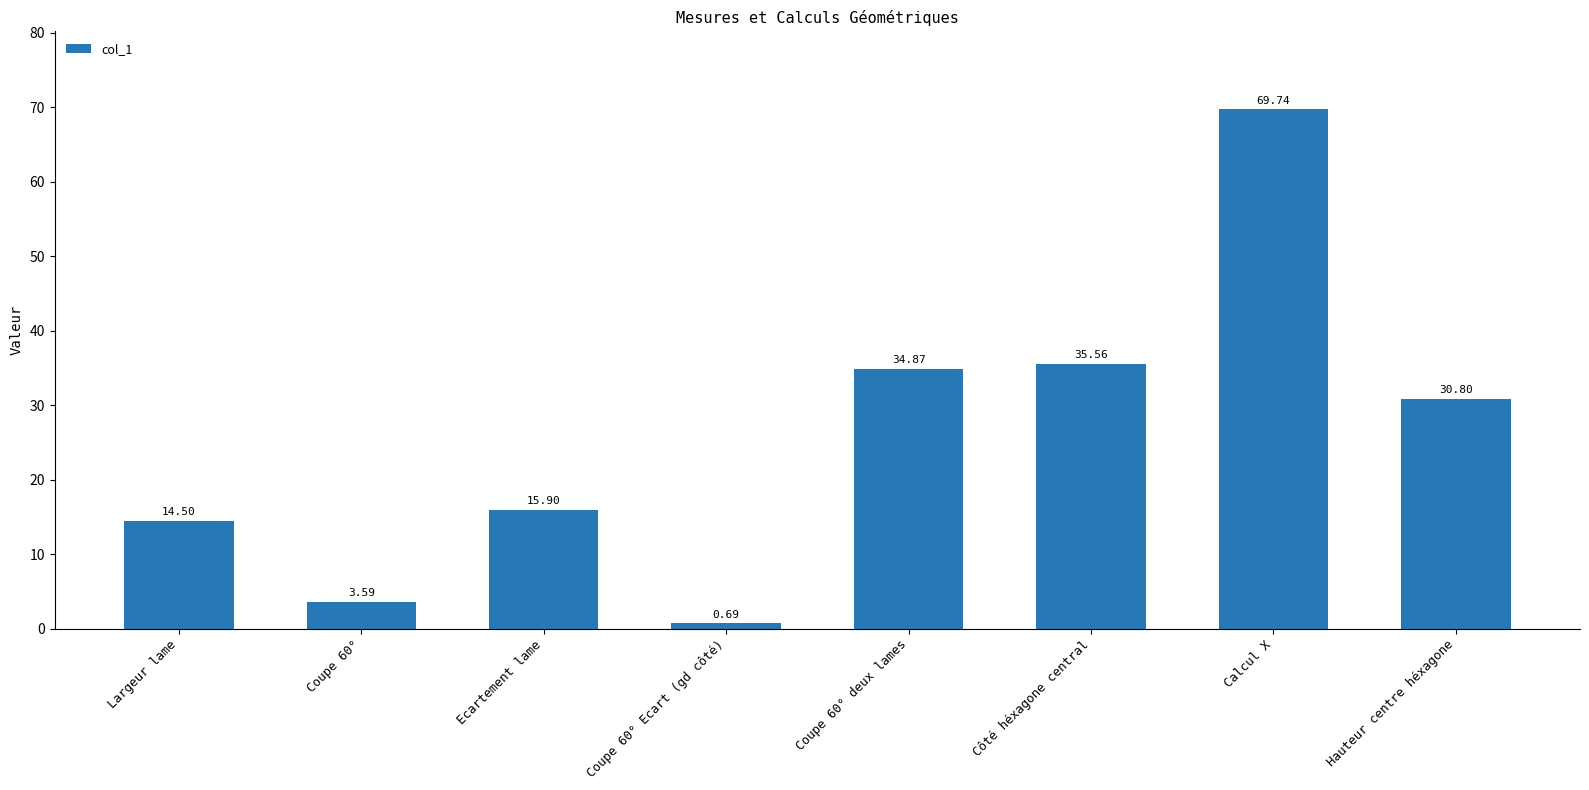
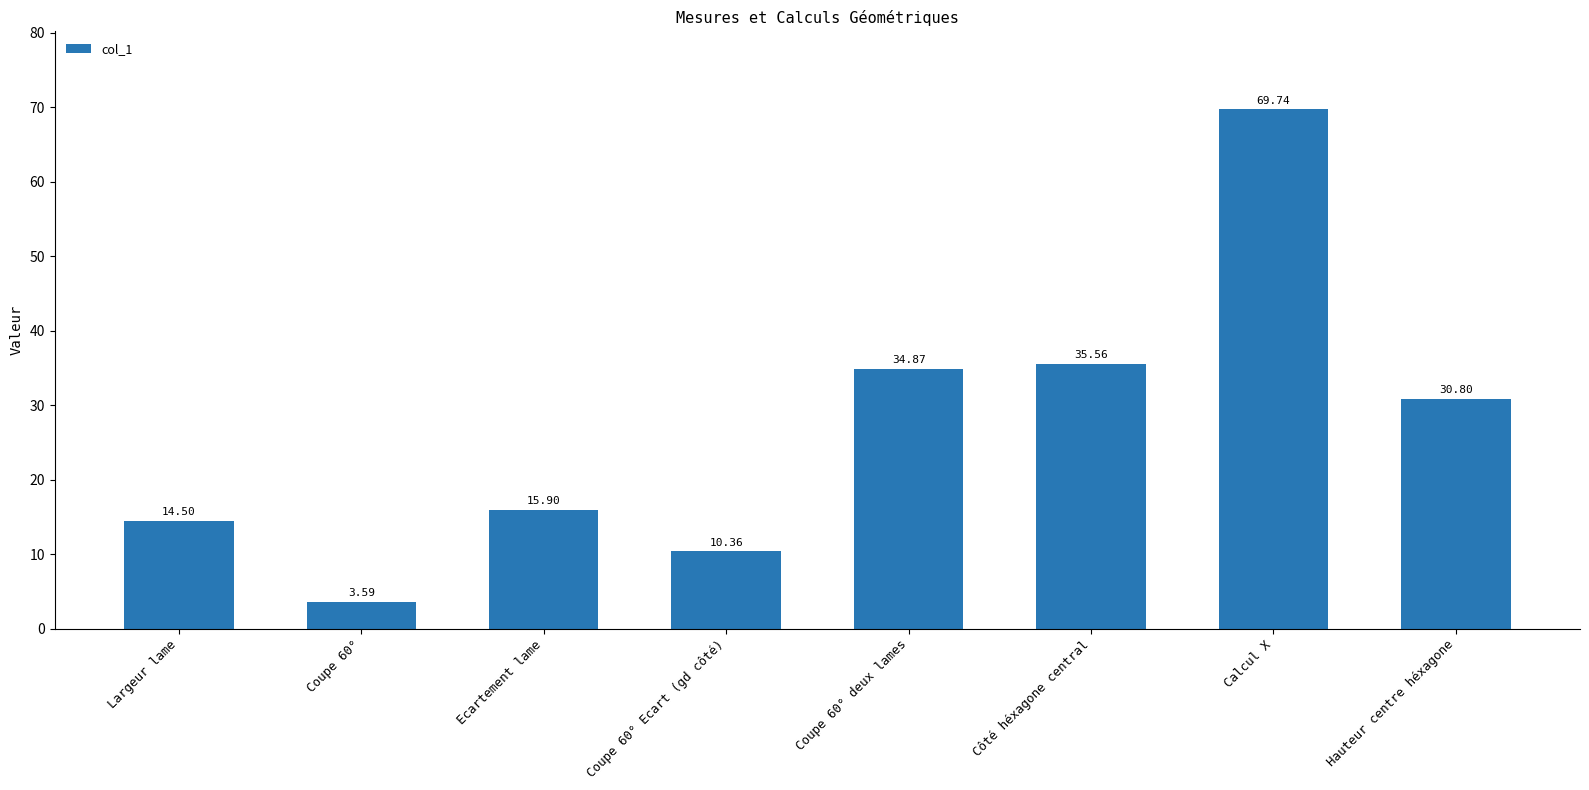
Coupe 60° Ecart (gd côté): 0.69 -> 10.36
